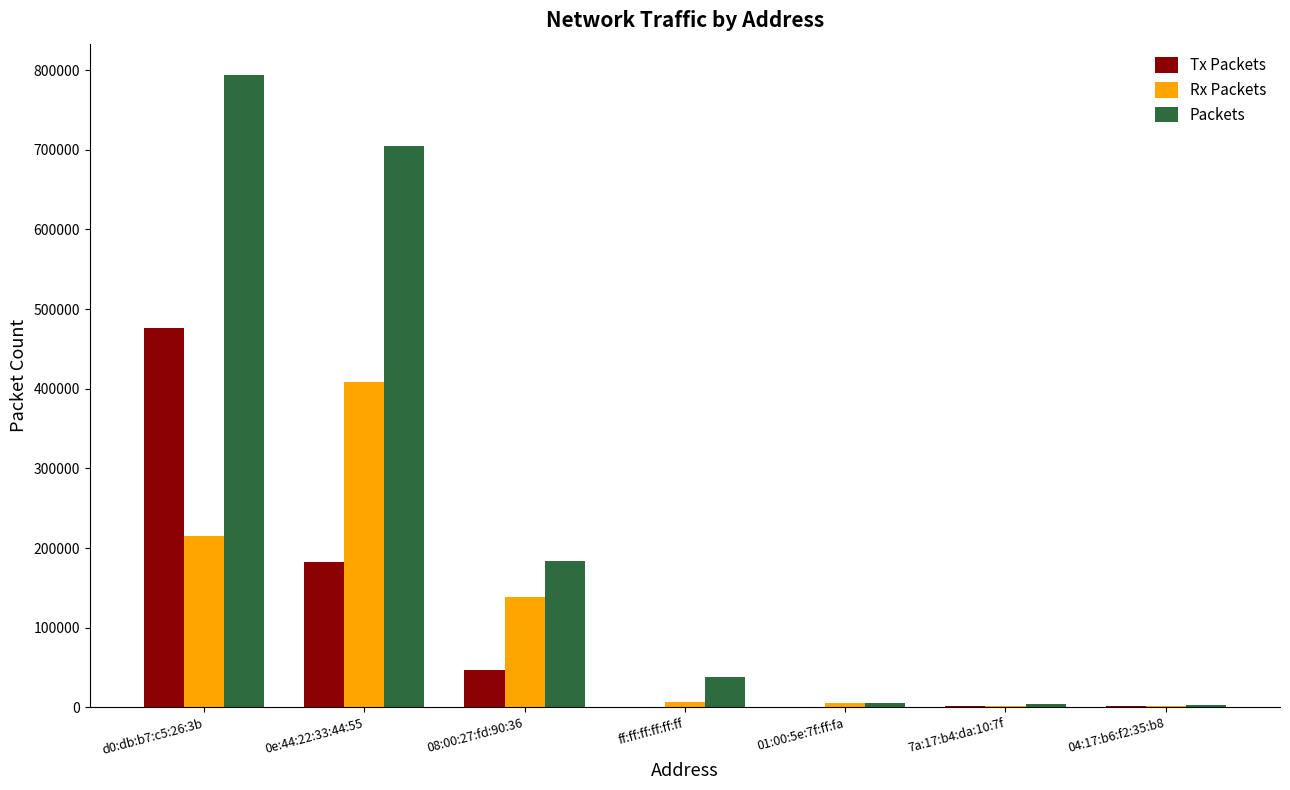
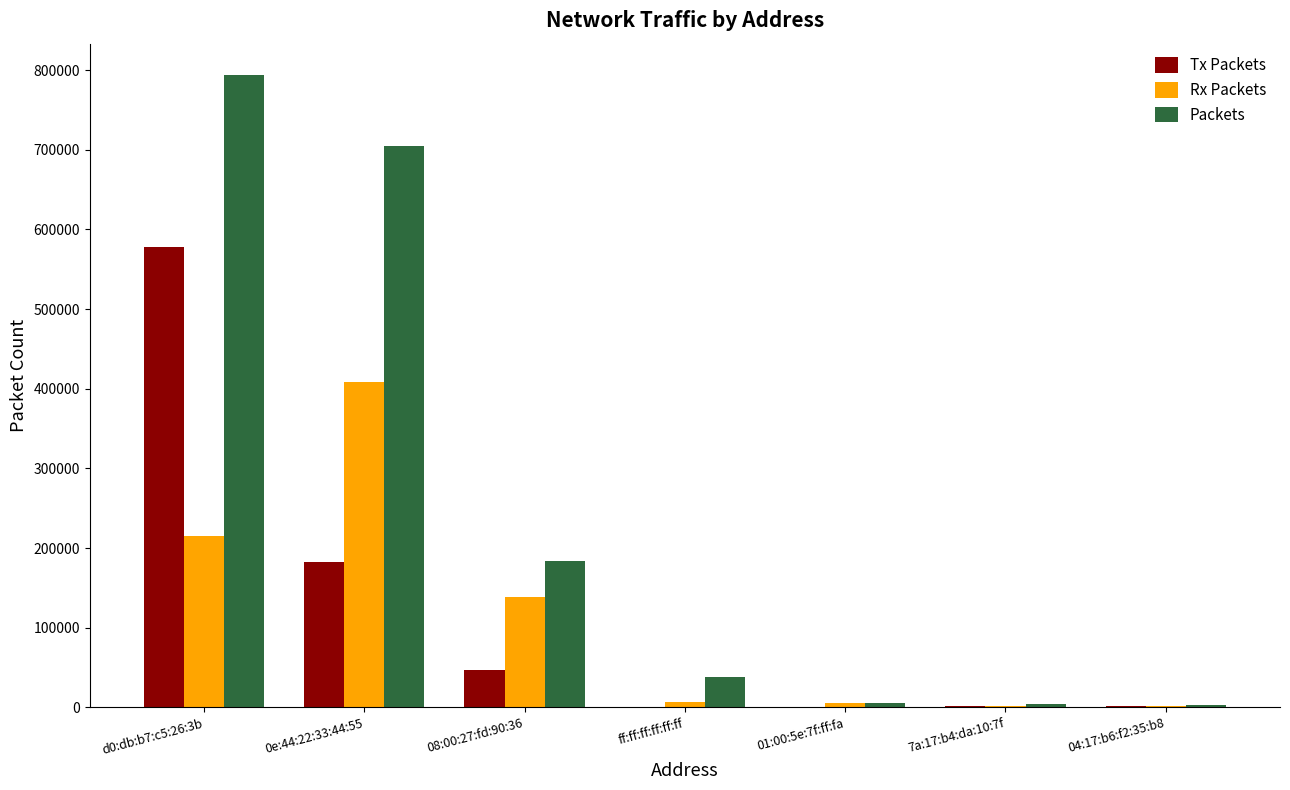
Tx Packets, d0:db:b7:c5:26:3b: 480000 -> 580000
